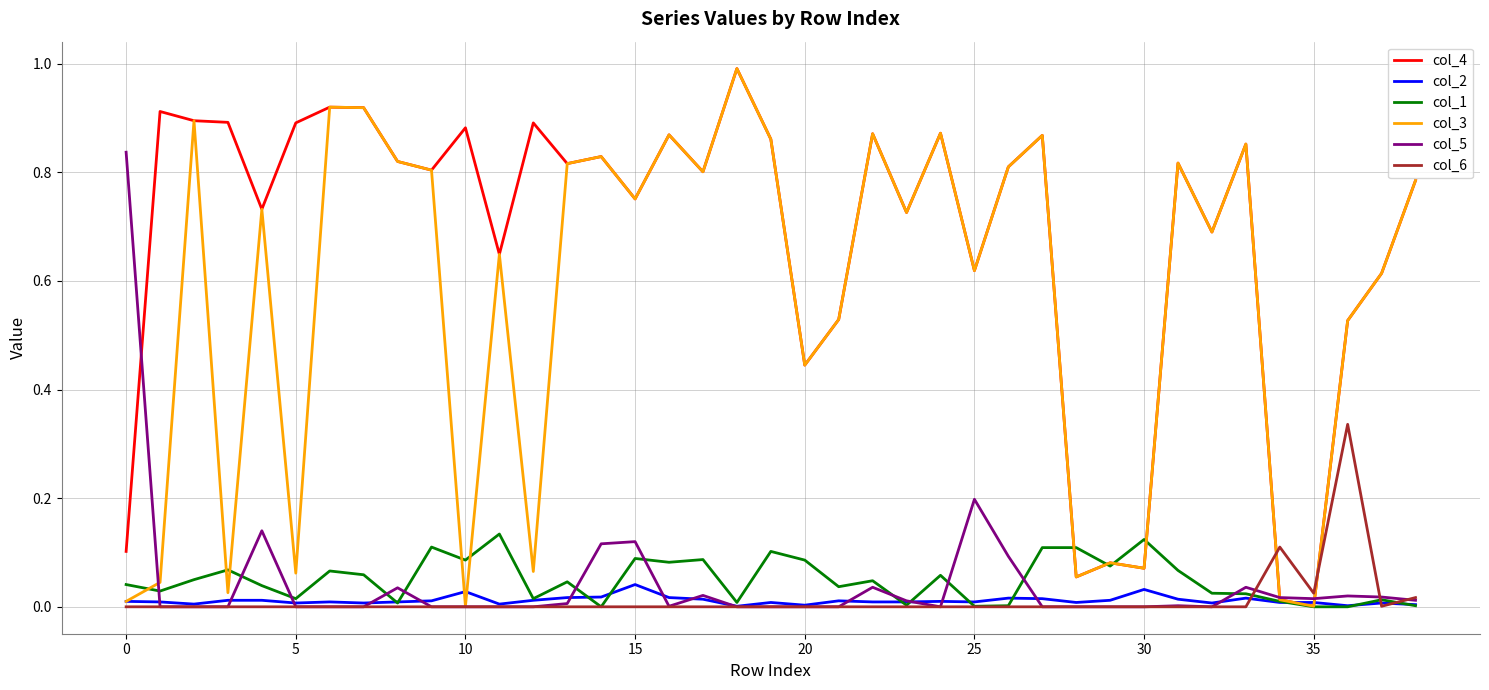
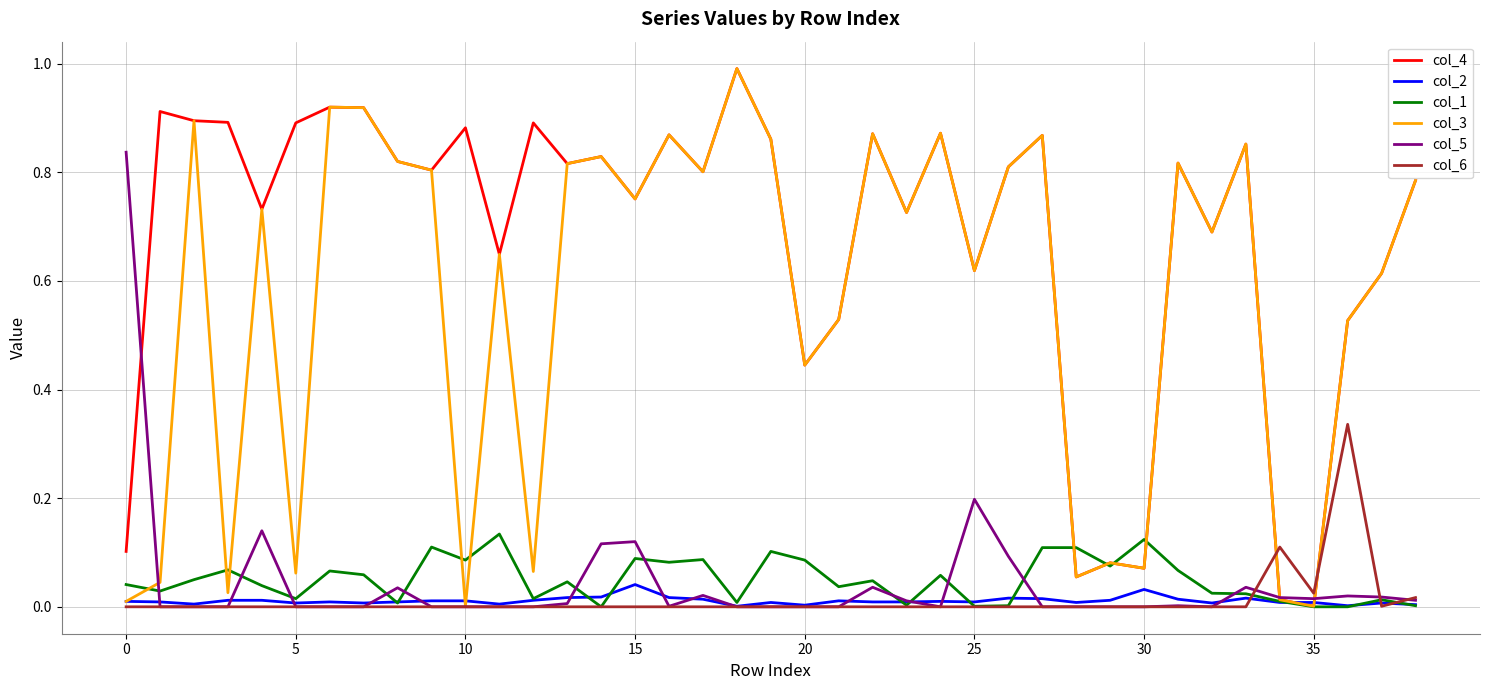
col_2, 10: 0.03 -> 0.01
